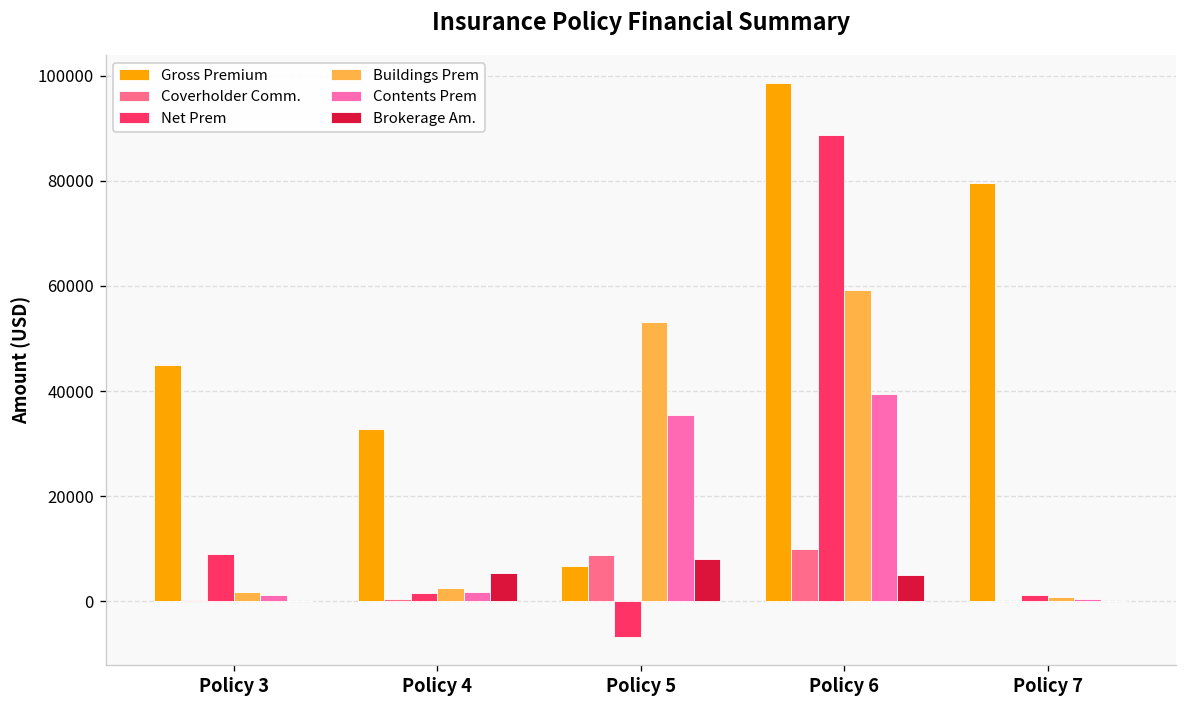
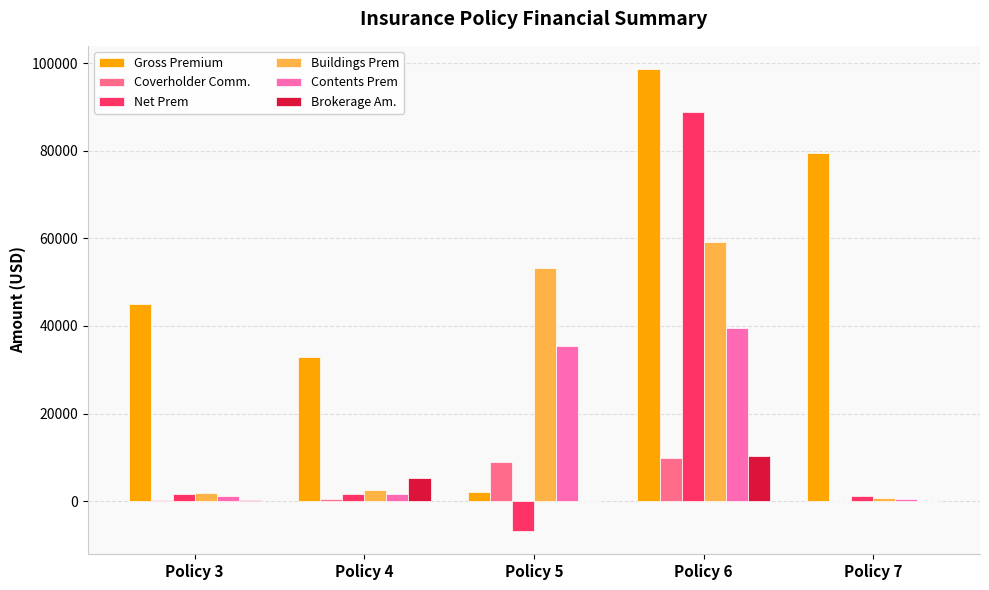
Net Prem, Policy 3: 9000 -> 2000
Gross Premium, Policy 5: 7000 -> 2000
Brokerage Am., Policy 5: 8000 -> 0
Brokerage Am., Policy 6: 5000 -> 10000
